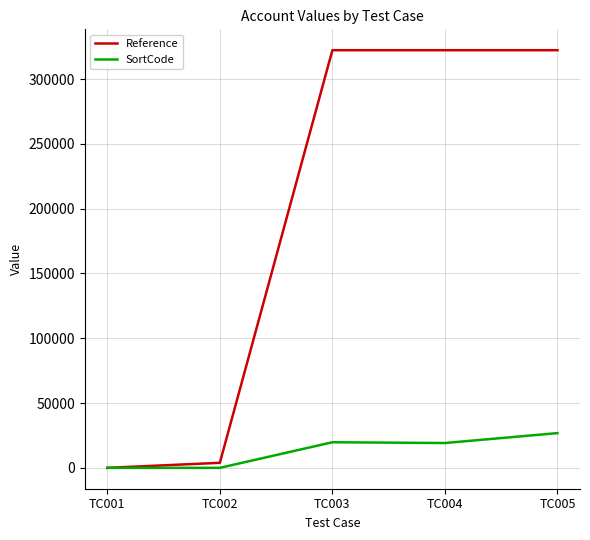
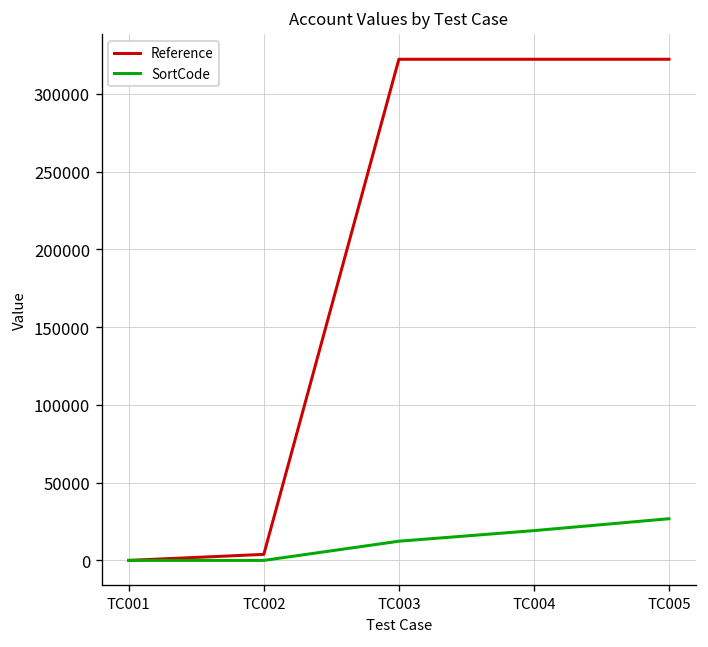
SortCode, TC003: 20000 -> 12000
